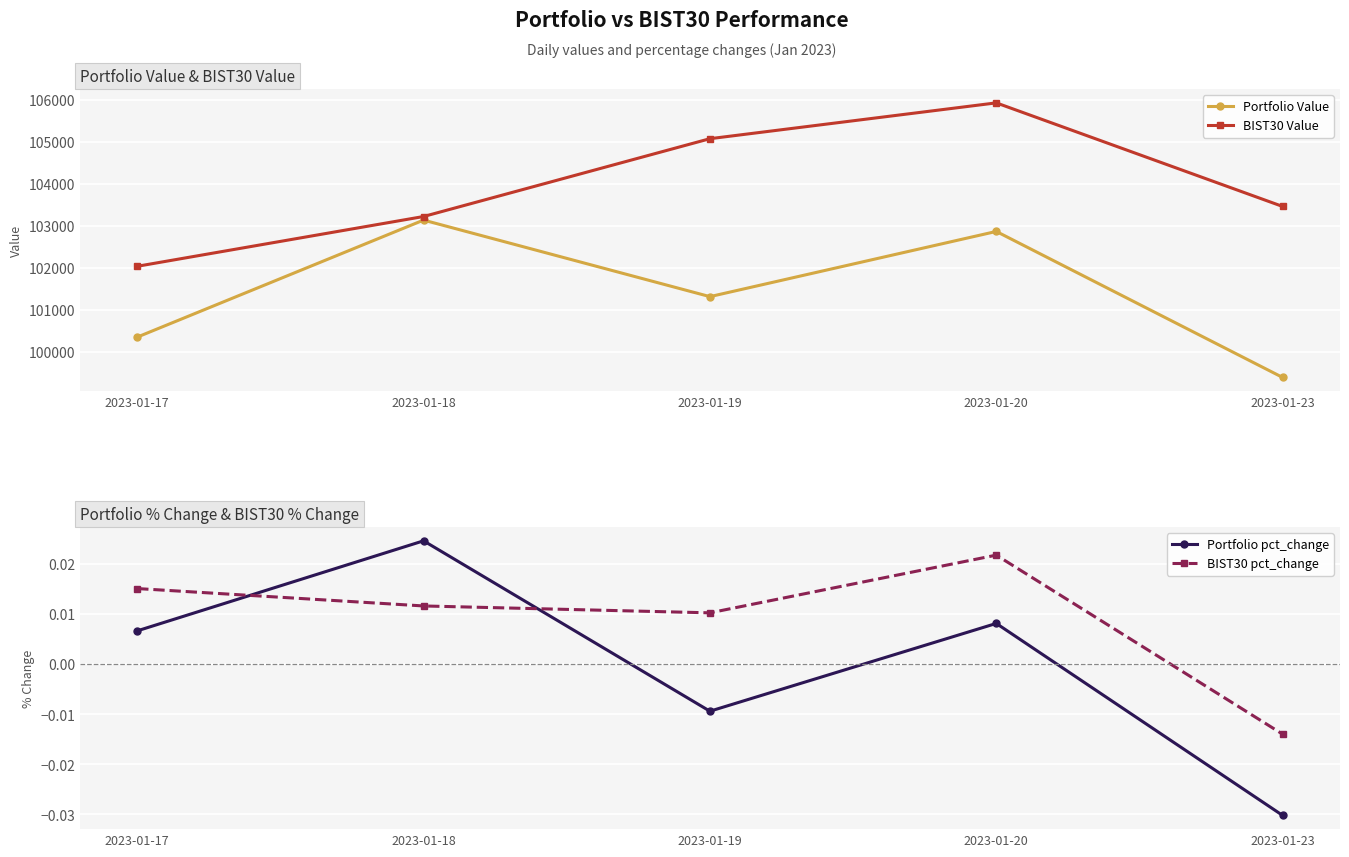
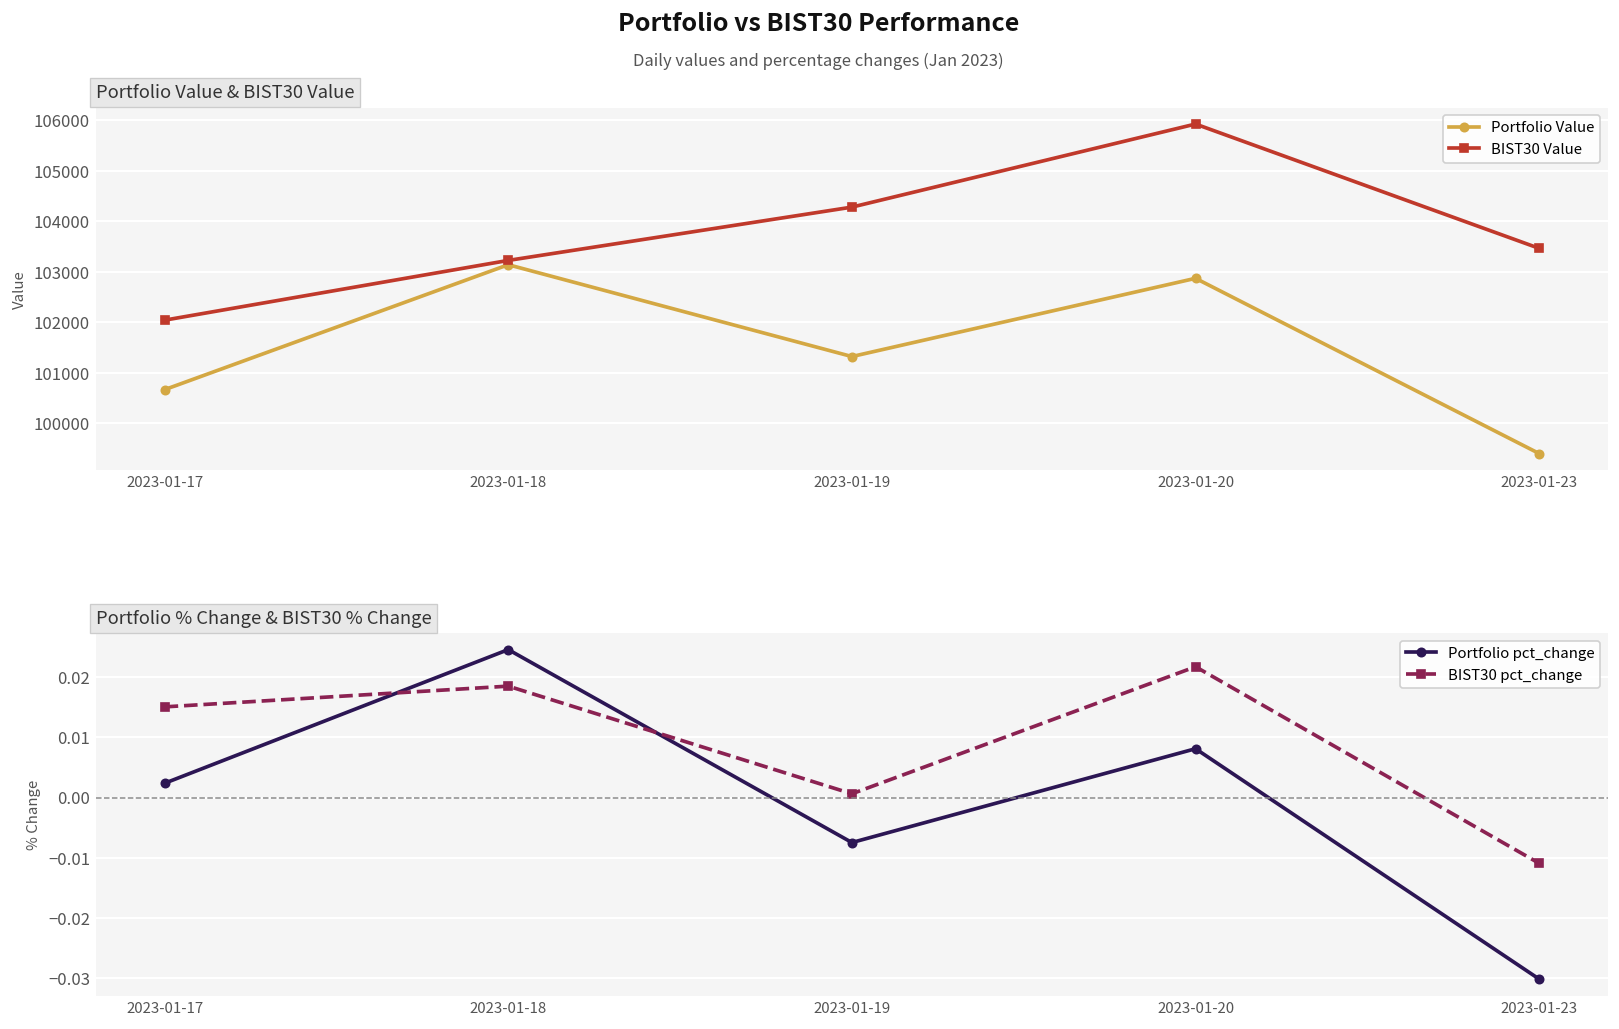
Portfolio Value & BIST30 Value, Portfolio Value, 2023-01-17: 100400 -> 100700
Portfolio Value & BIST30 Value, BIST30 Value, 2023-01-19: 105100 -> 104300
Portfolio % Change & BIST30 % Change, Portfolio pct_change, 2023-01-17: 0.007 -> 0.002
Portfolio % Change & BIST30 % Change, BIST30 pct_change, 2023-01-18: 0.012 -> 0.019
Portfolio % Change & BIST30 % Change, Portfolio pct_change, 2023-01-19: -0.009 -> -0.007
Portfolio % Change & BIST30 % Change, BIST30 pct_change, 2023-01-19: 0.010 -> 0.001
Portfolio % Change & BIST30 % Change, BIST30 pct_change, 2023-01-23: -0.014 -> -0.011
